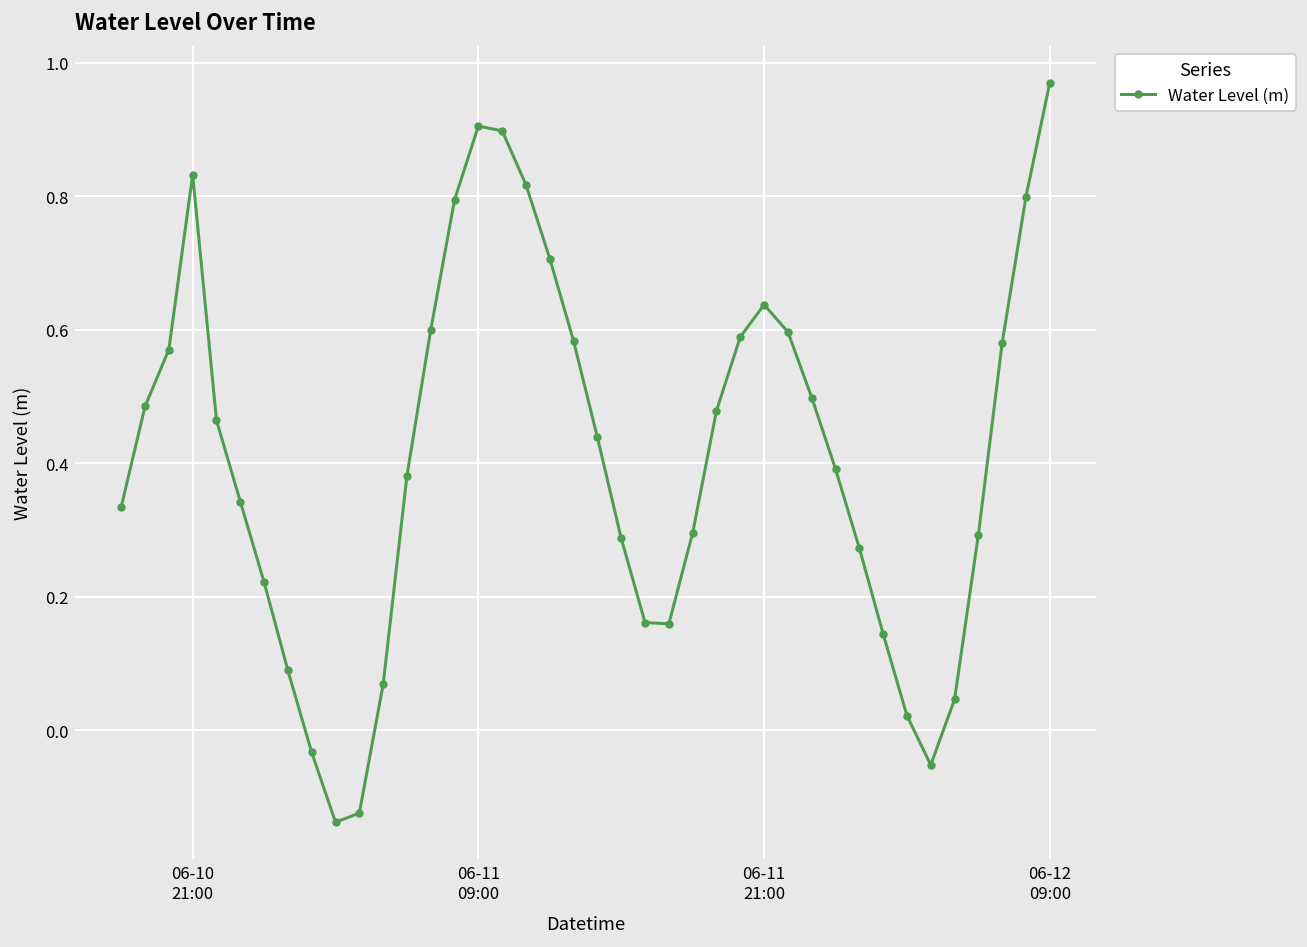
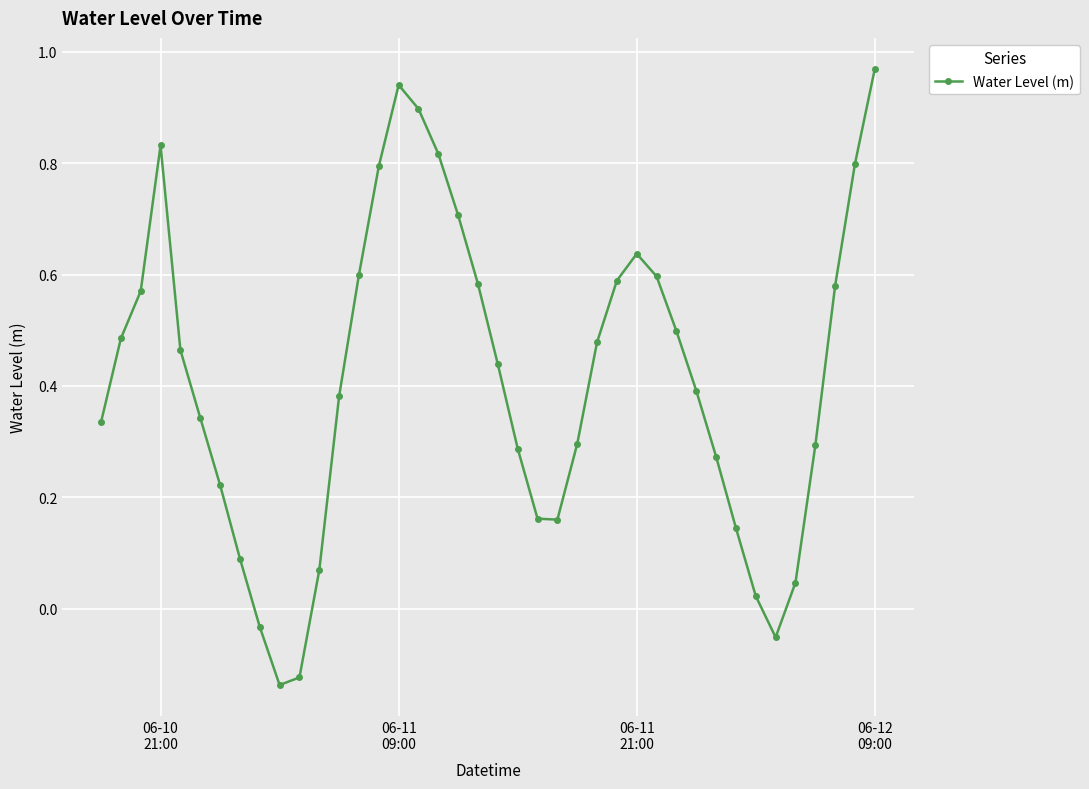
06-11 09:00: 0.90 -> 0.94
